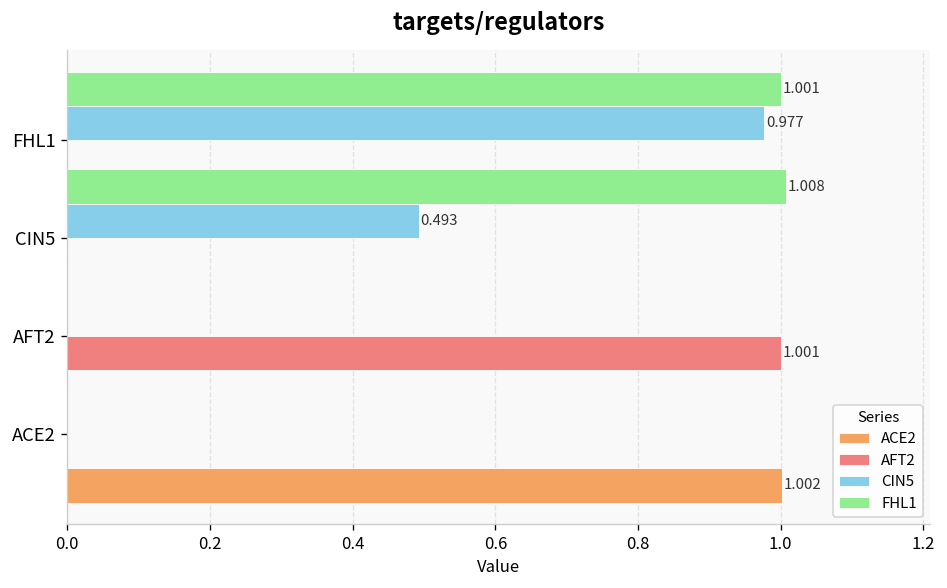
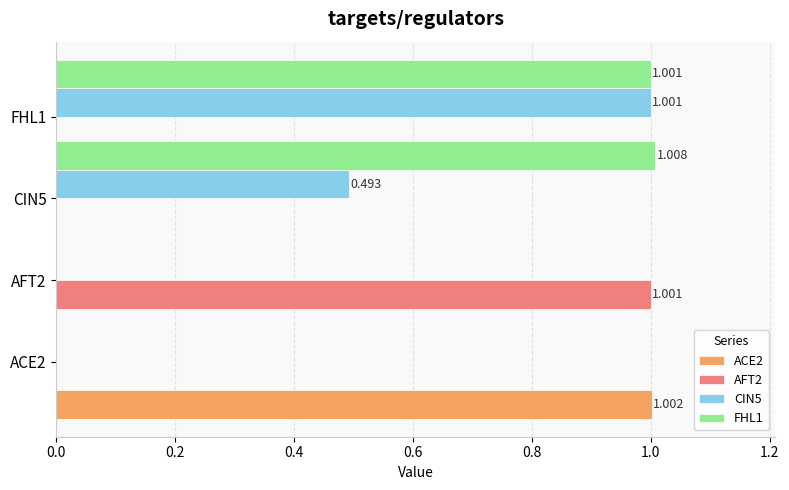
CIN5, FHL1: 0.977 -> 1.001
